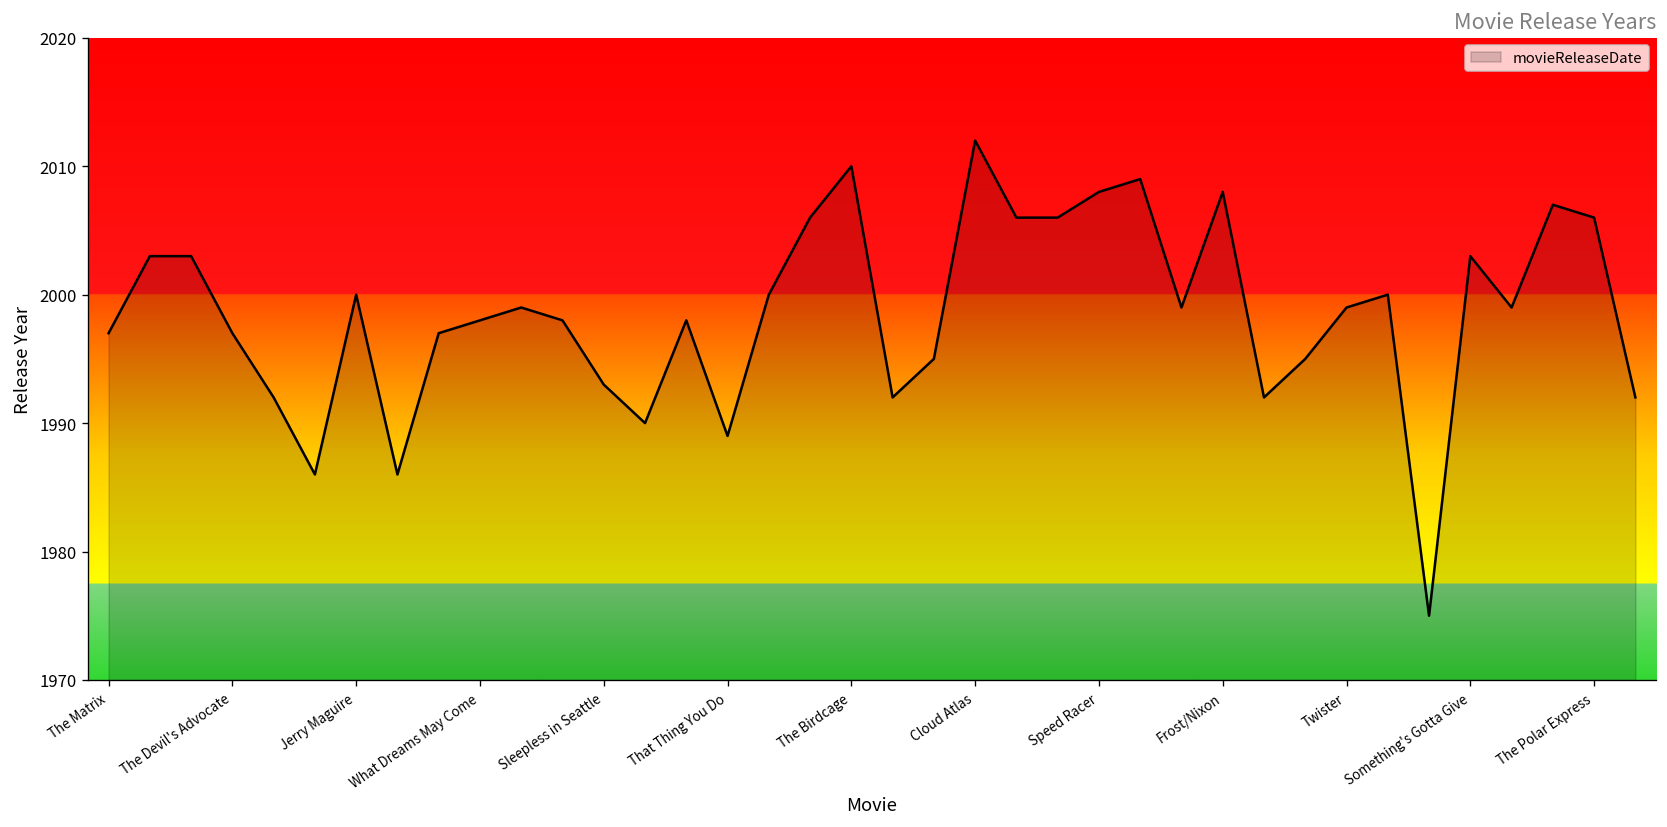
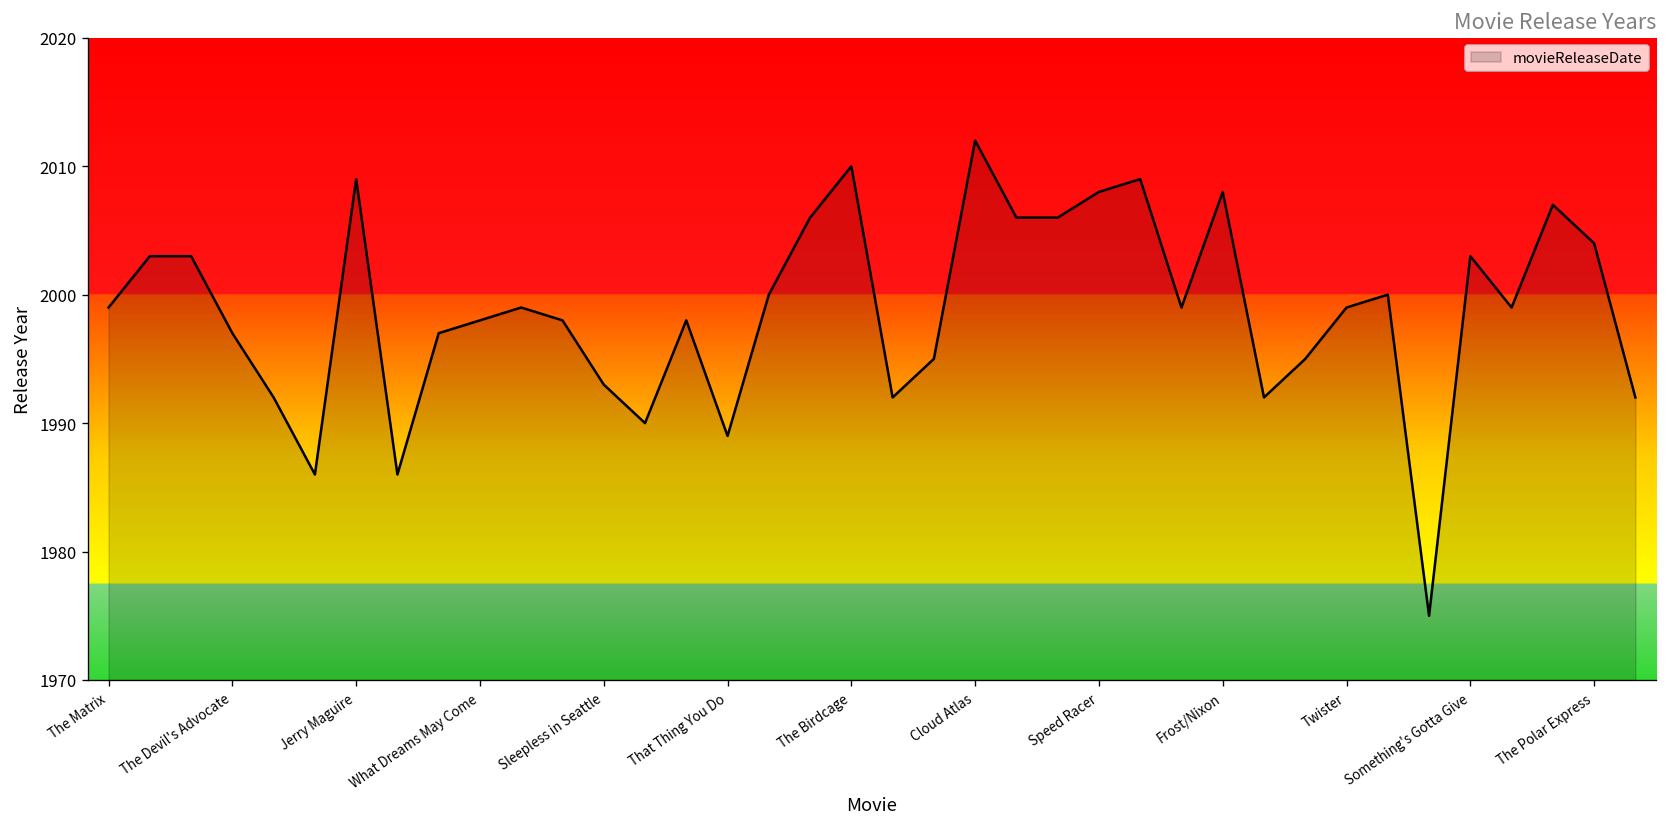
The Matrix: 1997 -> 1999
Jerry Maguire: 2000 -> 2009
The Polar Express: 2006 -> 2004
